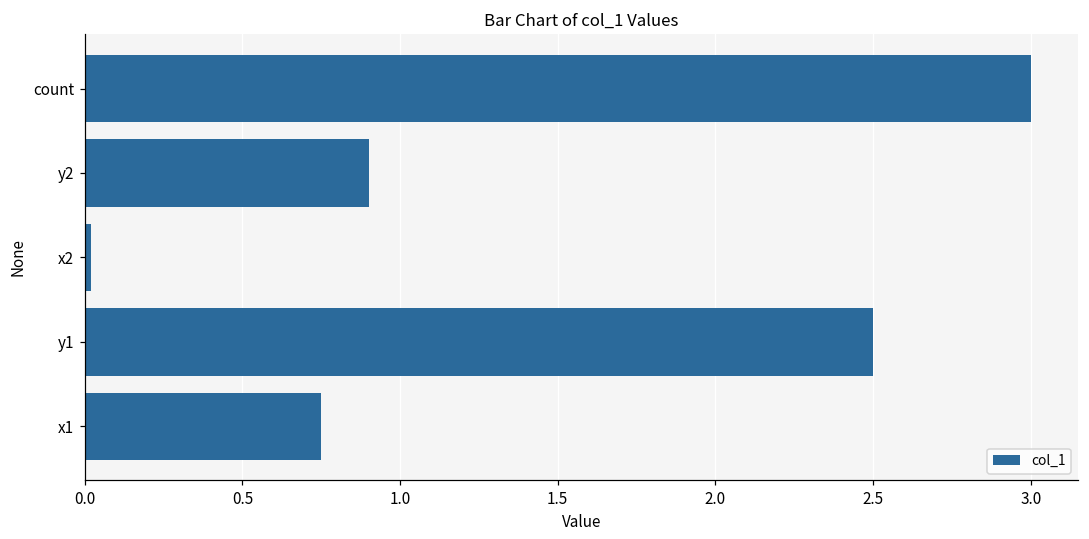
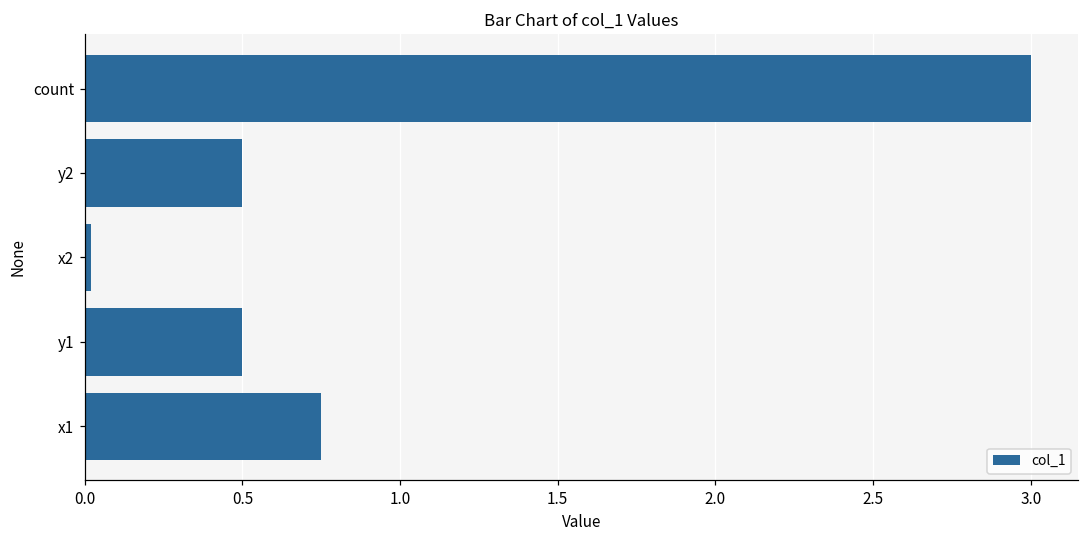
y2: 0.9 -> 0.5
y1: 2.5 -> 0.5
